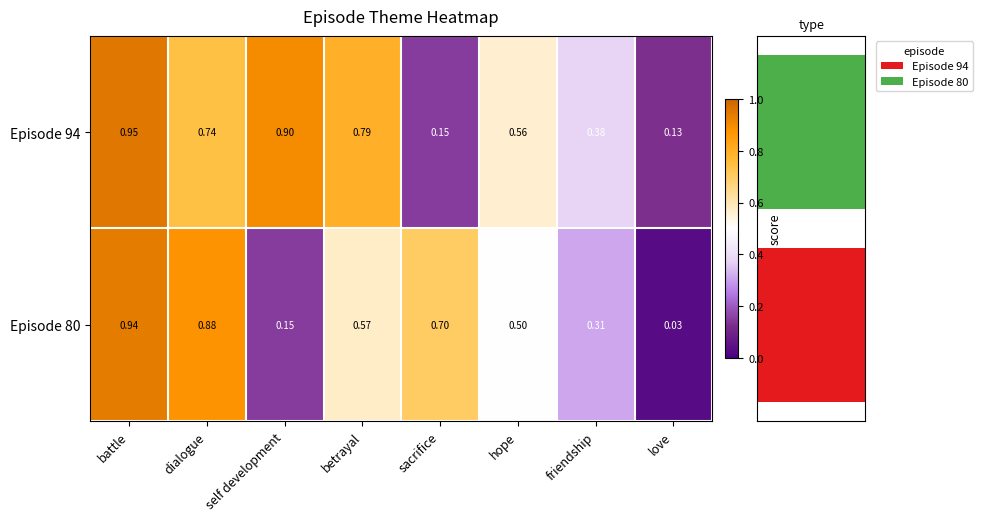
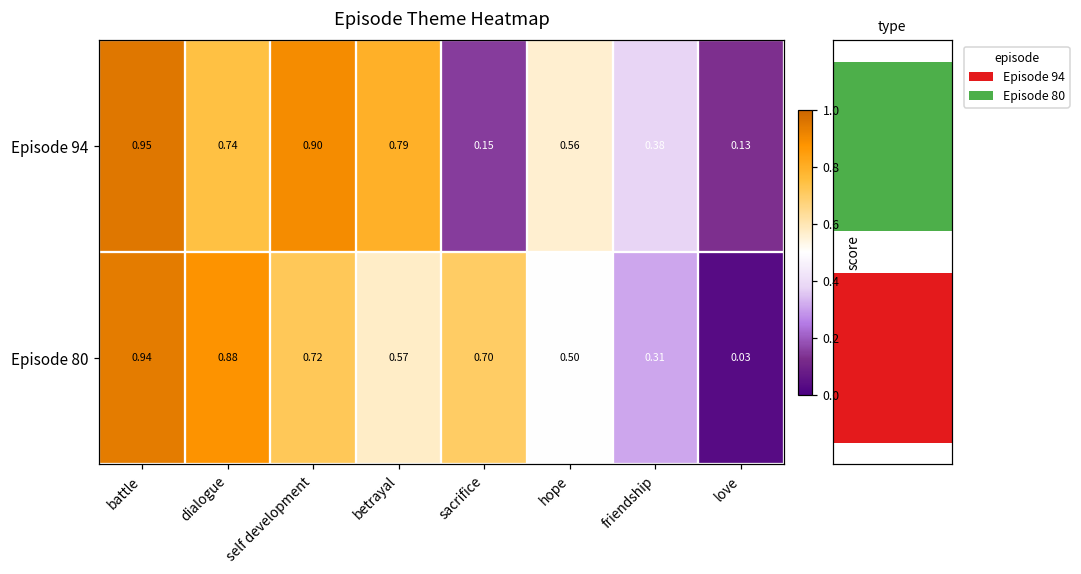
Episode Theme Heatmap, Episode 80, self development: 0.15 -> 0.72
